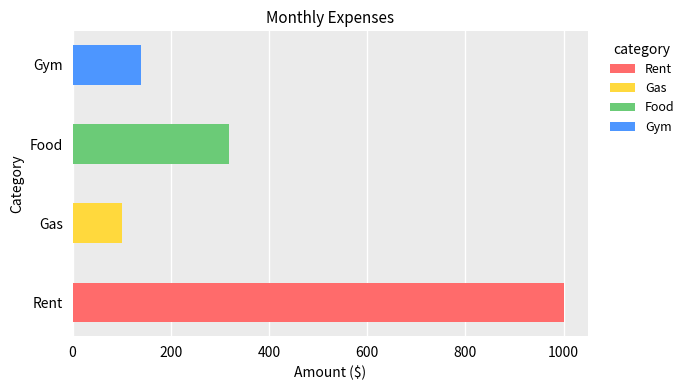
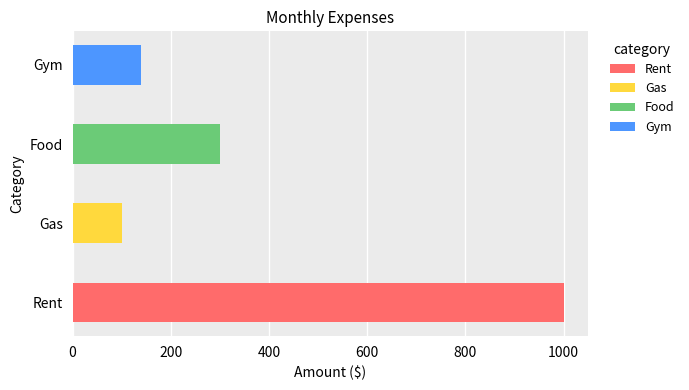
Food: 320 -> 300
